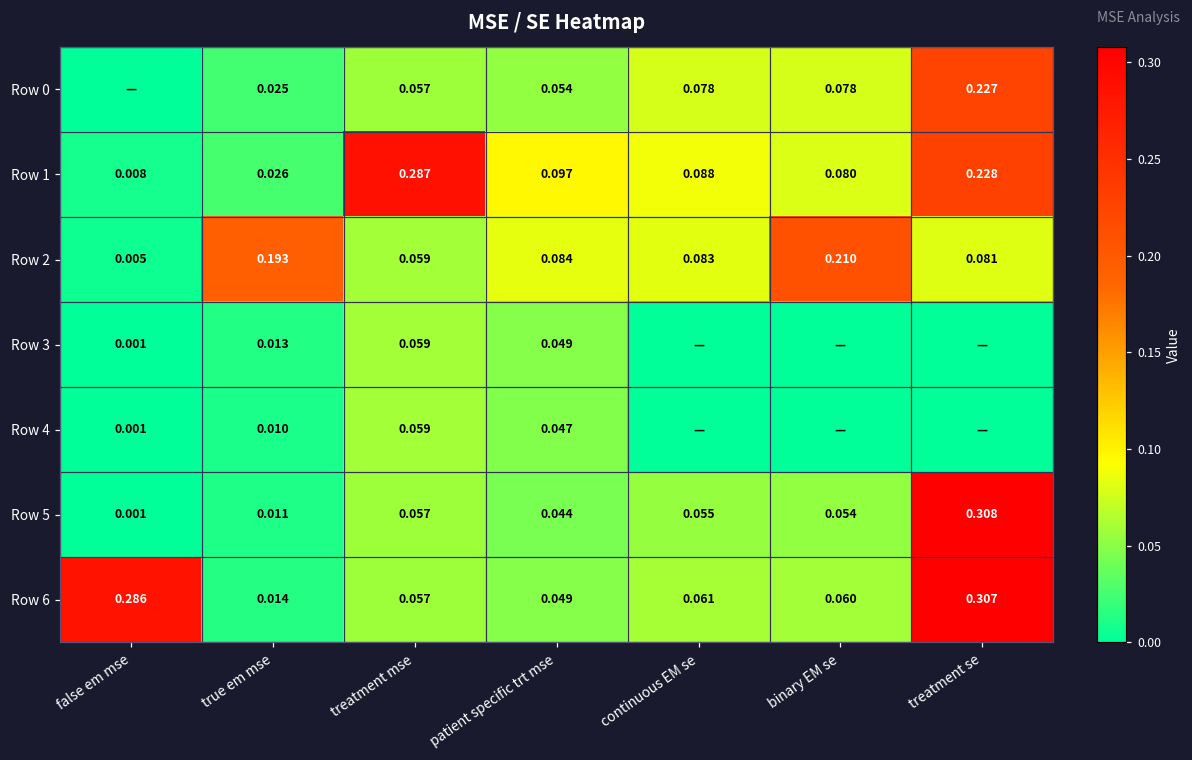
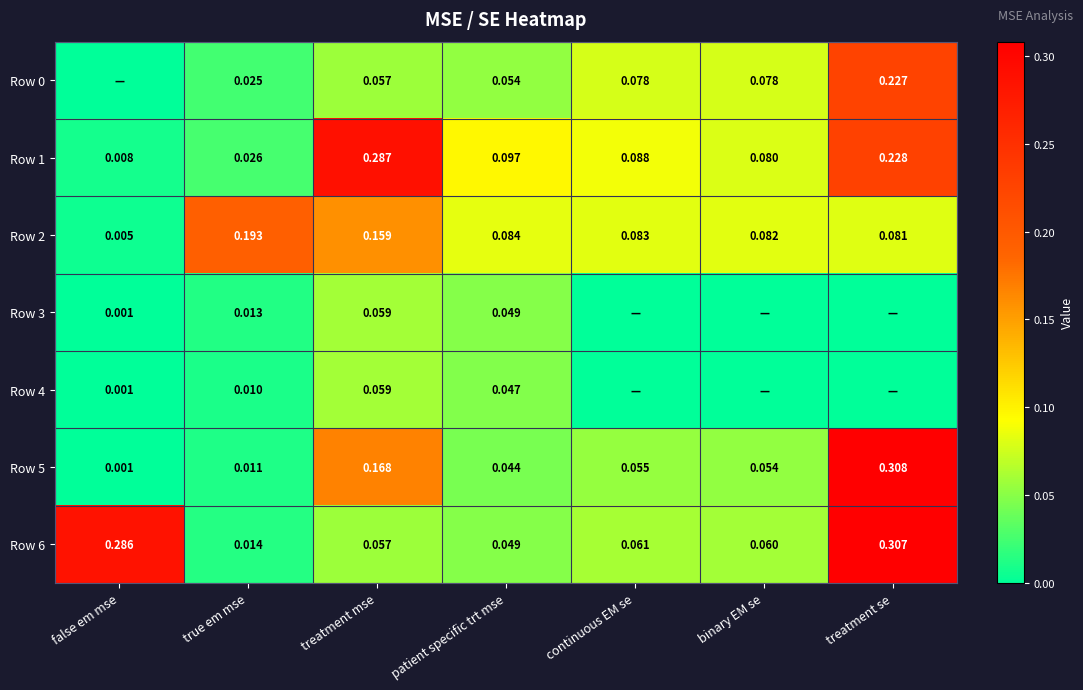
Row 2, treatment mse: 0.059 -> 0.159
Row 2, binary EM se: 0.210 -> 0.082
Row 5, treatment mse: 0.057 -> 0.168
